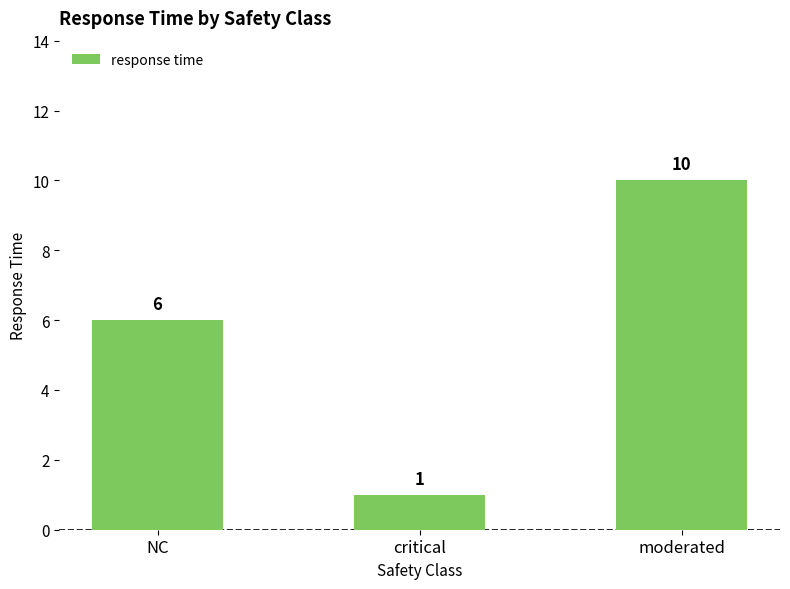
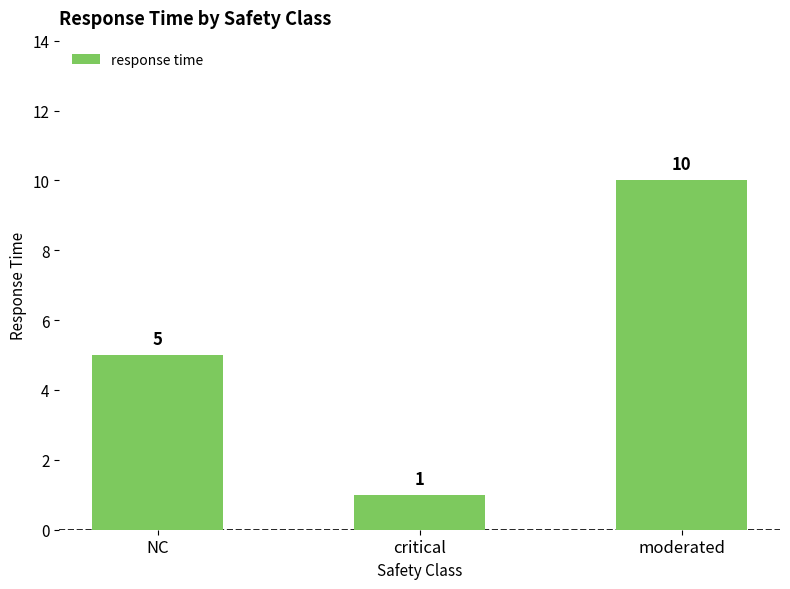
NC: 6 -> 5
